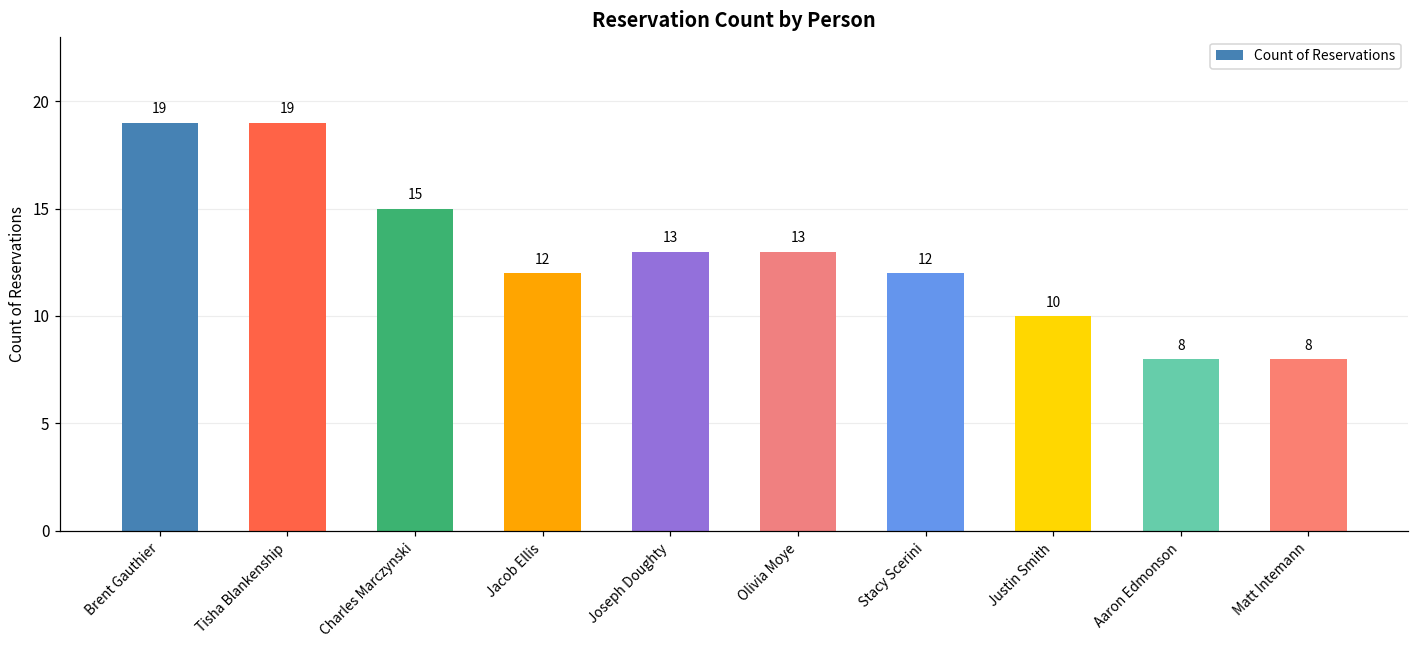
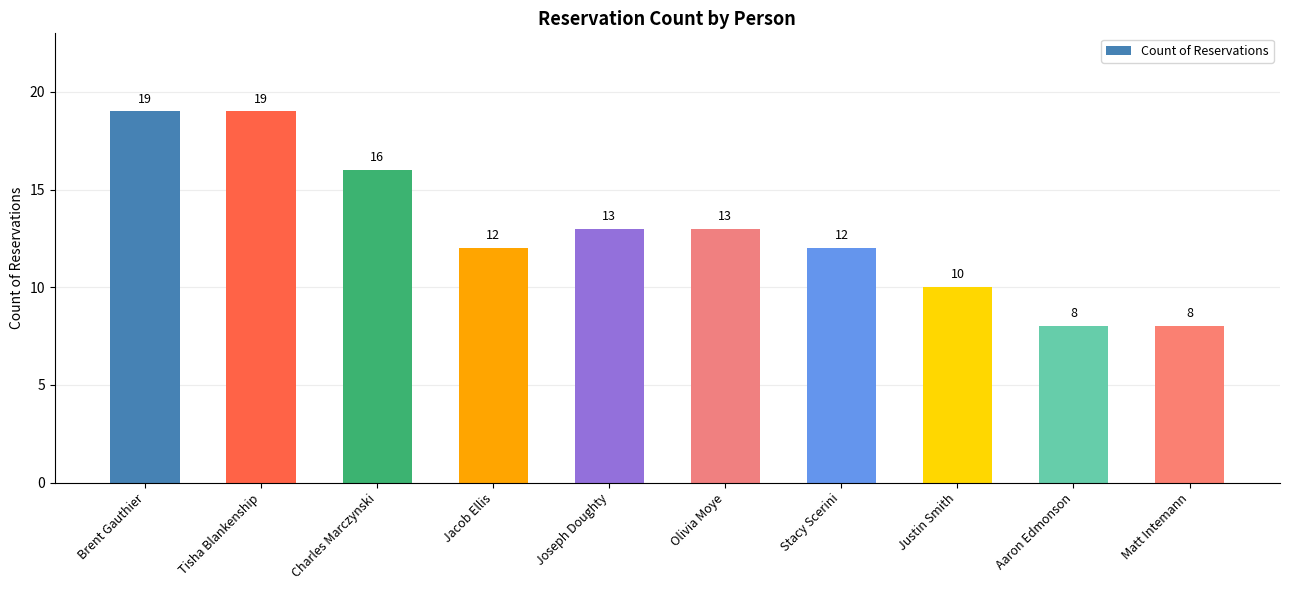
Charles Marczynski: 15 -> 16
